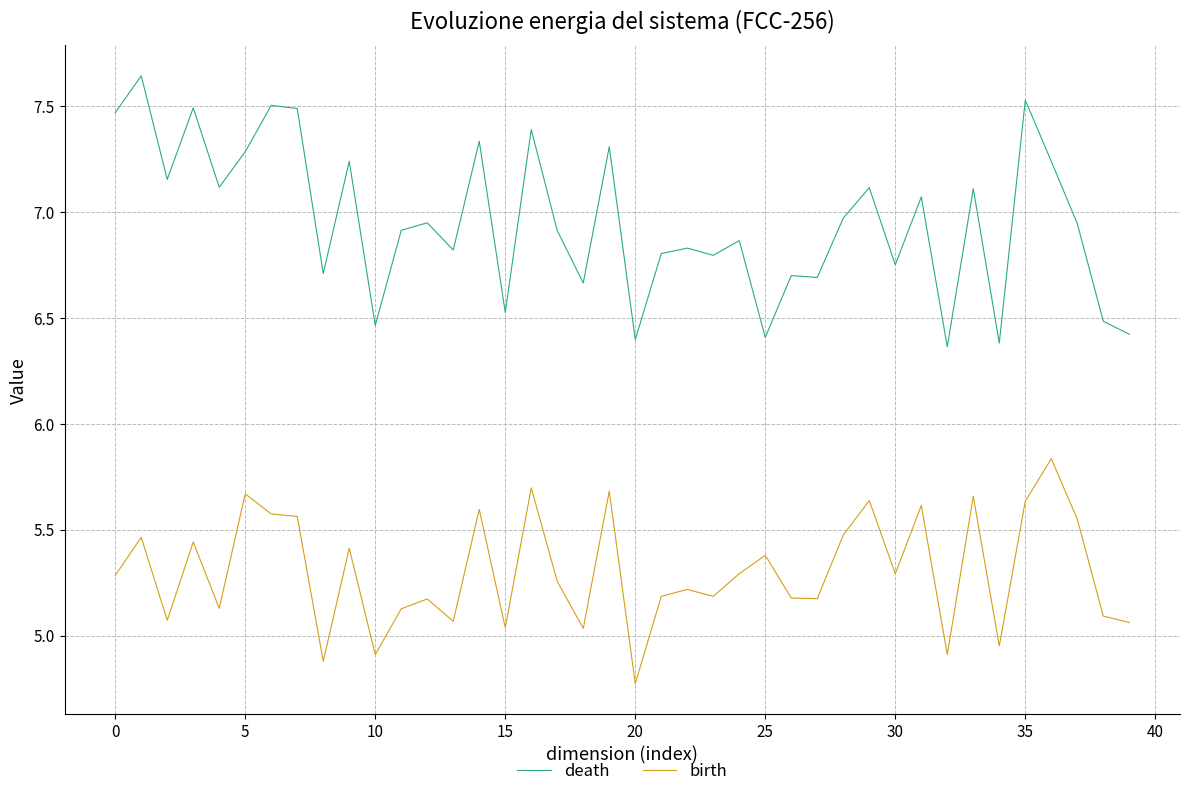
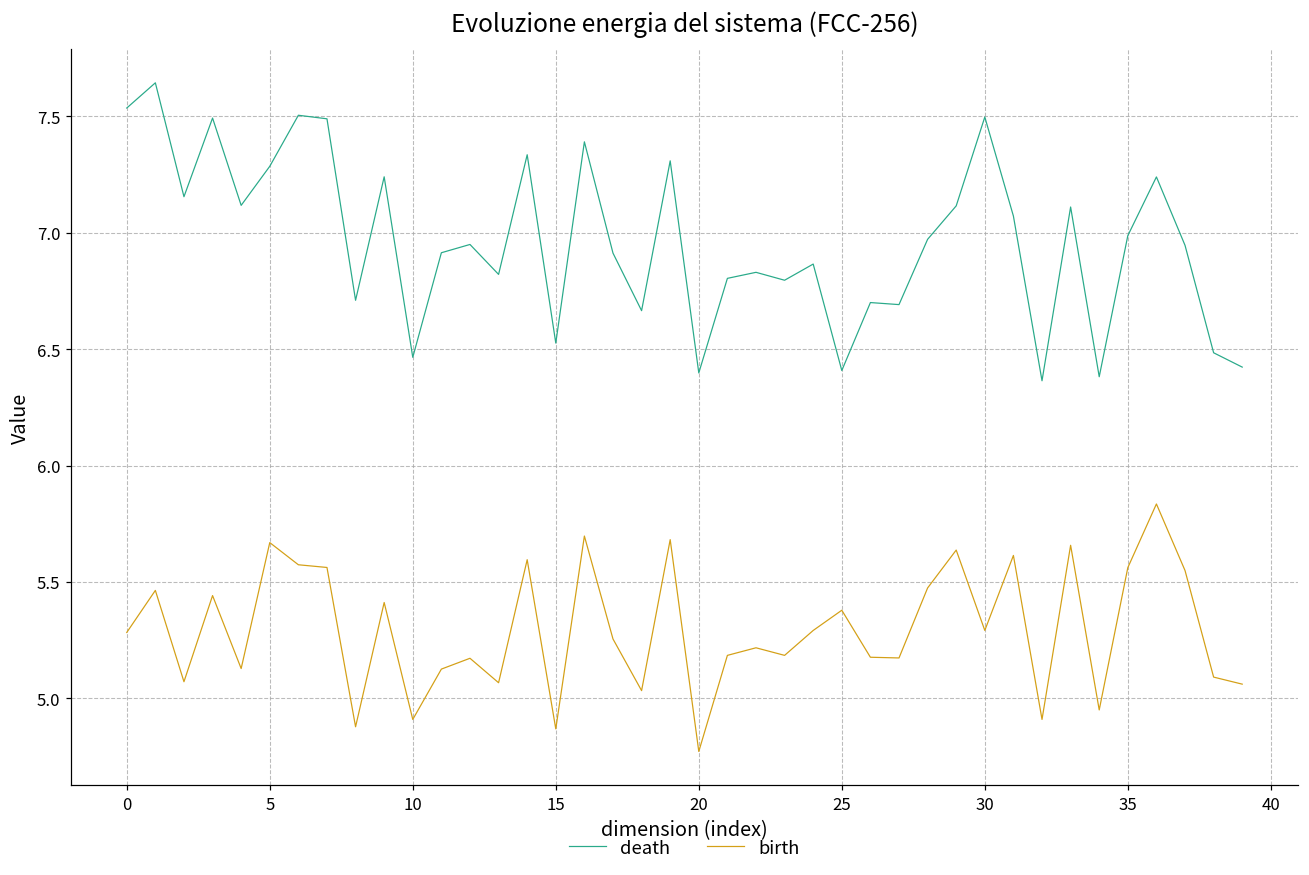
death, 0: 7.47 -> 7.53
birth, 15: 5.04 -> 4.87
death, 30: 6.75 -> 7.50
death, 35: 7.53 -> 6.99
birth, 35: 5.63 -> 5.56
